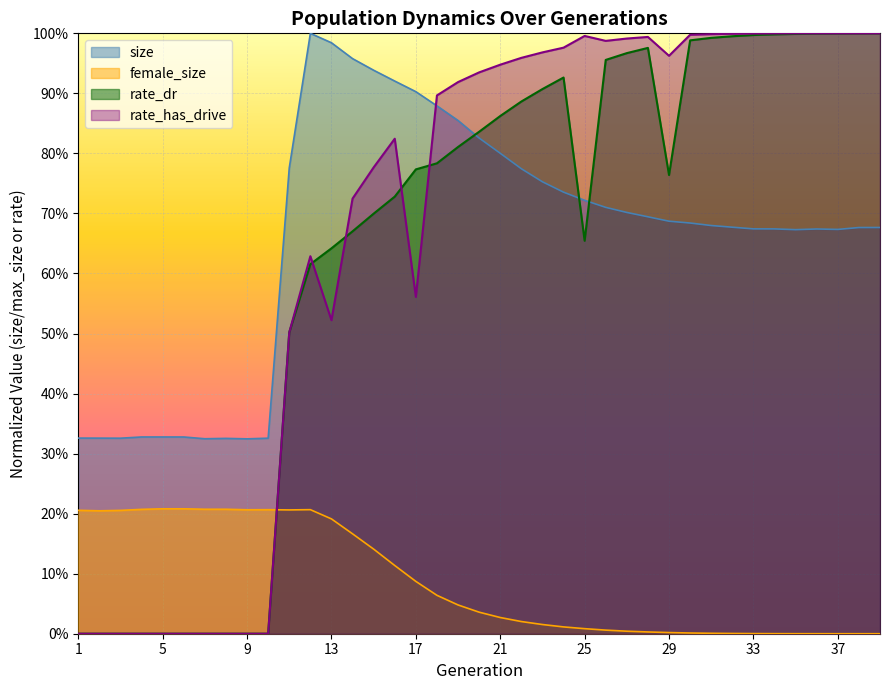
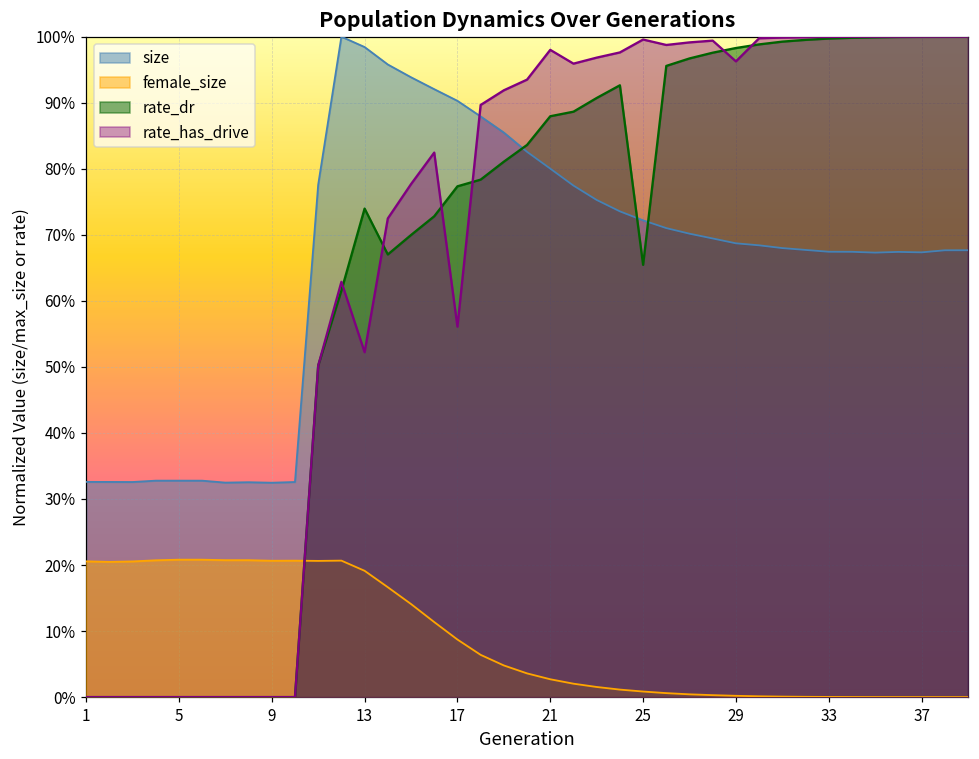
rate_dr, 13: 64% -> 74%
rate_dr, 21: 86% -> 88%
rate_has_drive, 21: 95% -> 98%
rate_dr, 29: 76% -> 98%
